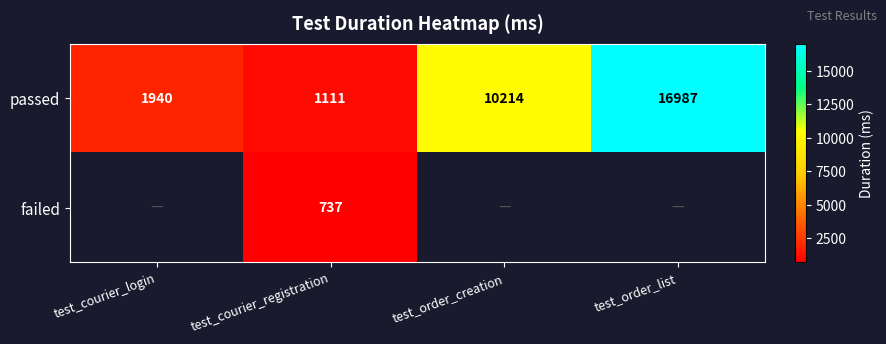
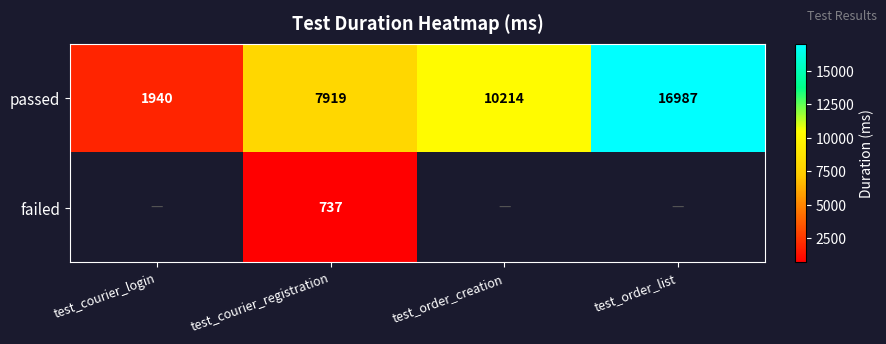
passed, test_courier_registration: 1111 -> 7919
